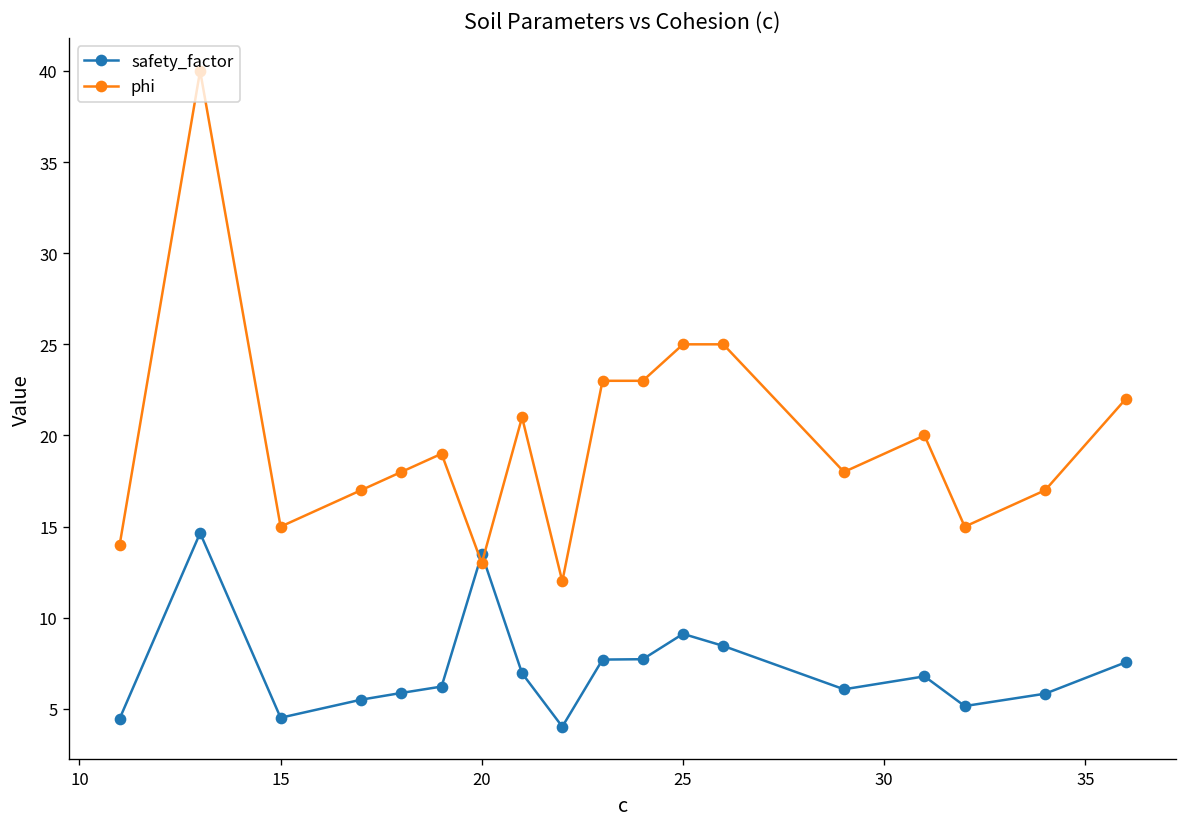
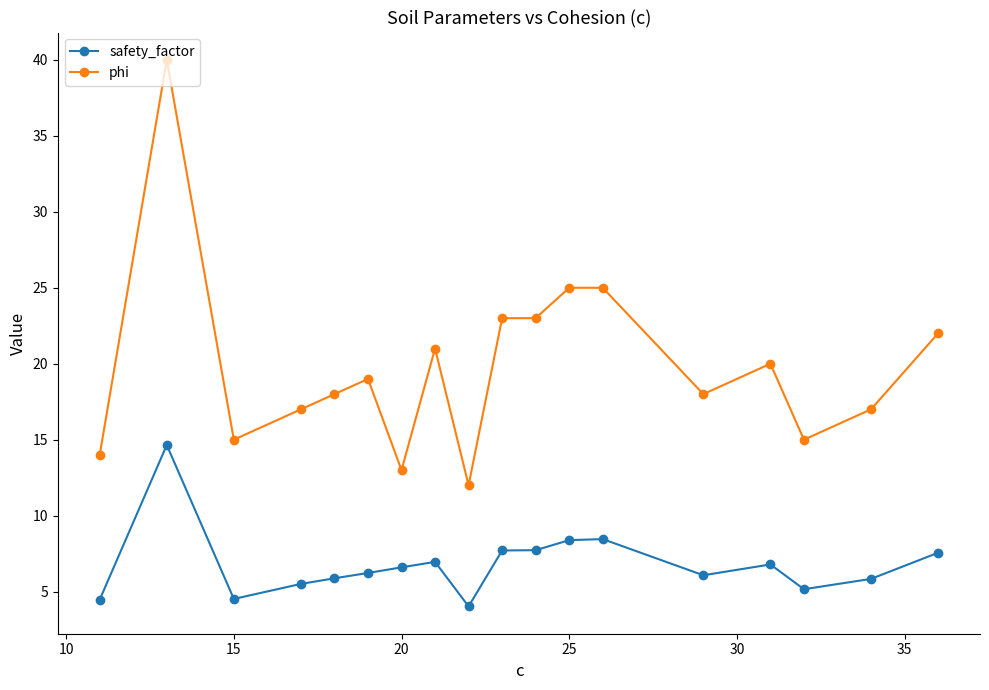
safety_factor, 20: 13.5 -> 6.6
safety_factor, 25: 9.1 -> 8.4
